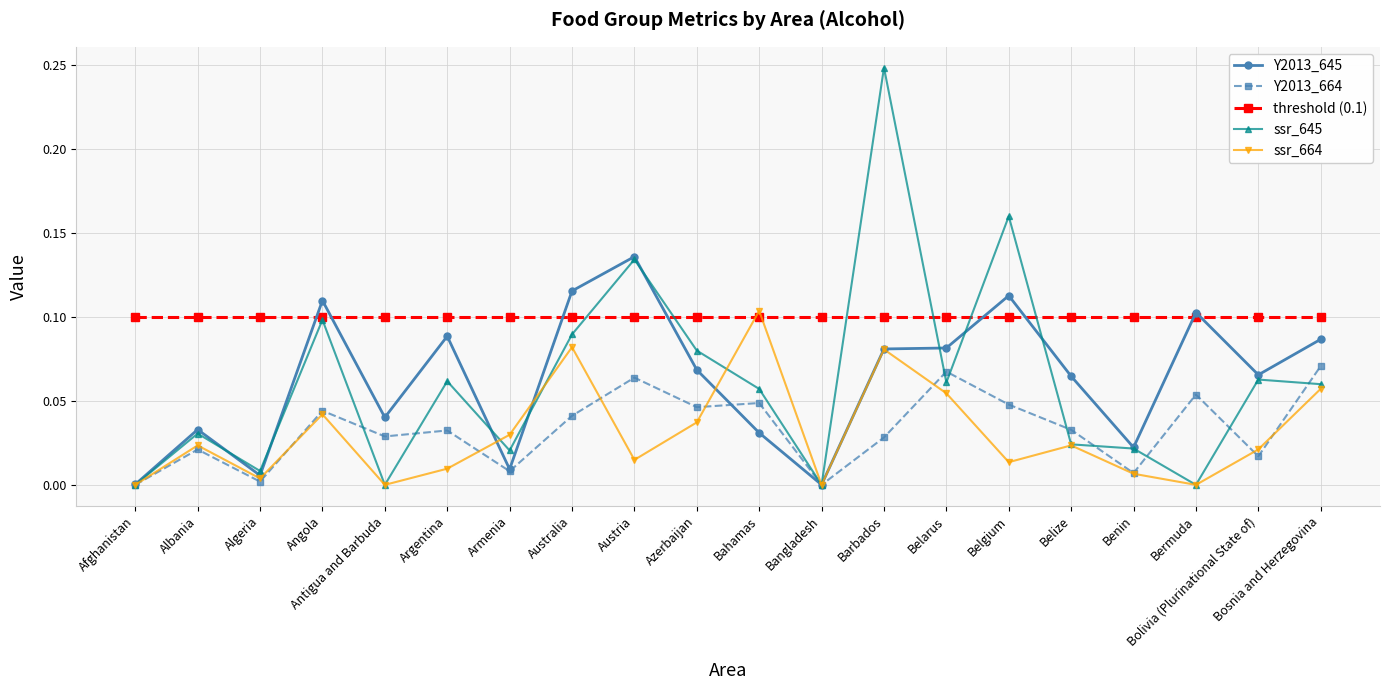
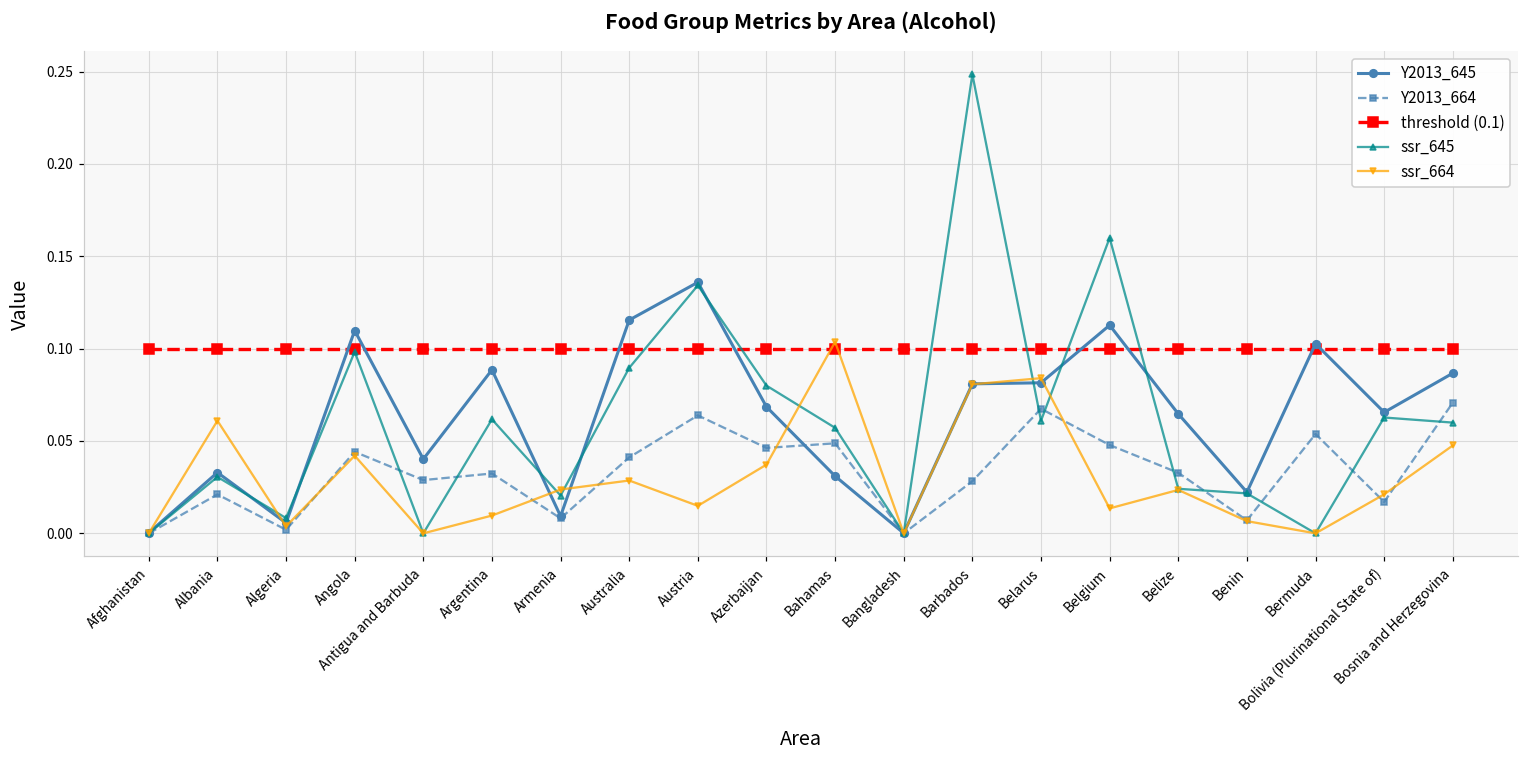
ssr_664, Albania: 0.023 -> 0.061
ssr_664, Armenia: 0.030 -> 0.024
ssr_664, Australia: 0.082 -> 0.029
ssr_664, Belarus: 0.055 -> 0.084
ssr_664, Bosnia and Herzegovina: 0.057 -> 0.048
